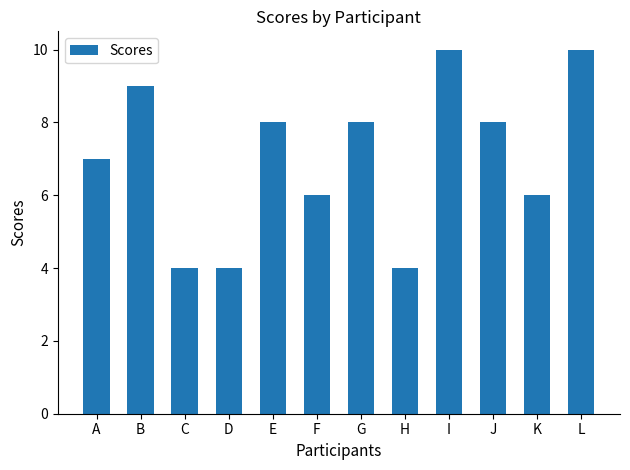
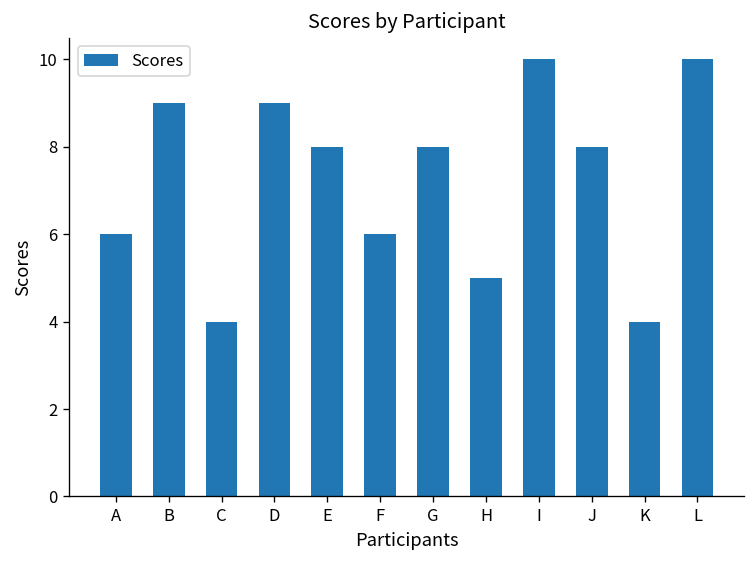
A: 7 -> 6
D: 4 -> 9
H: 4 -> 5
K: 6 -> 4
